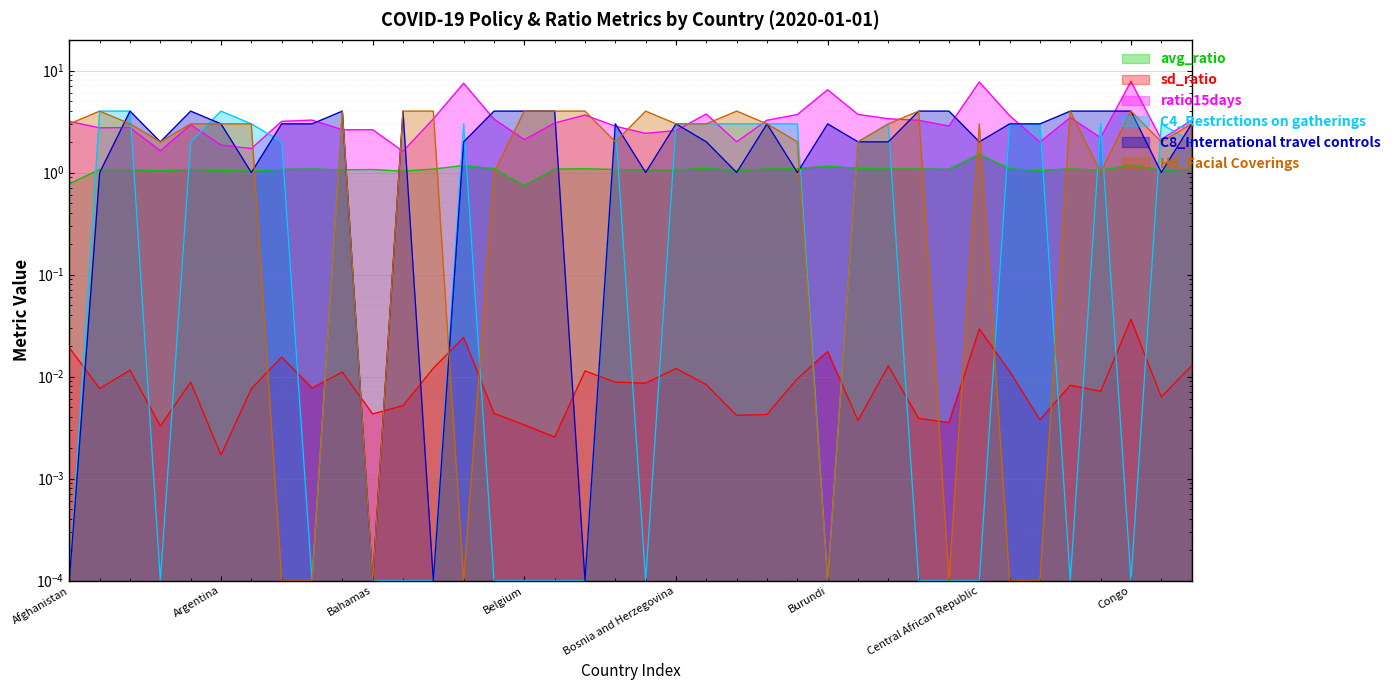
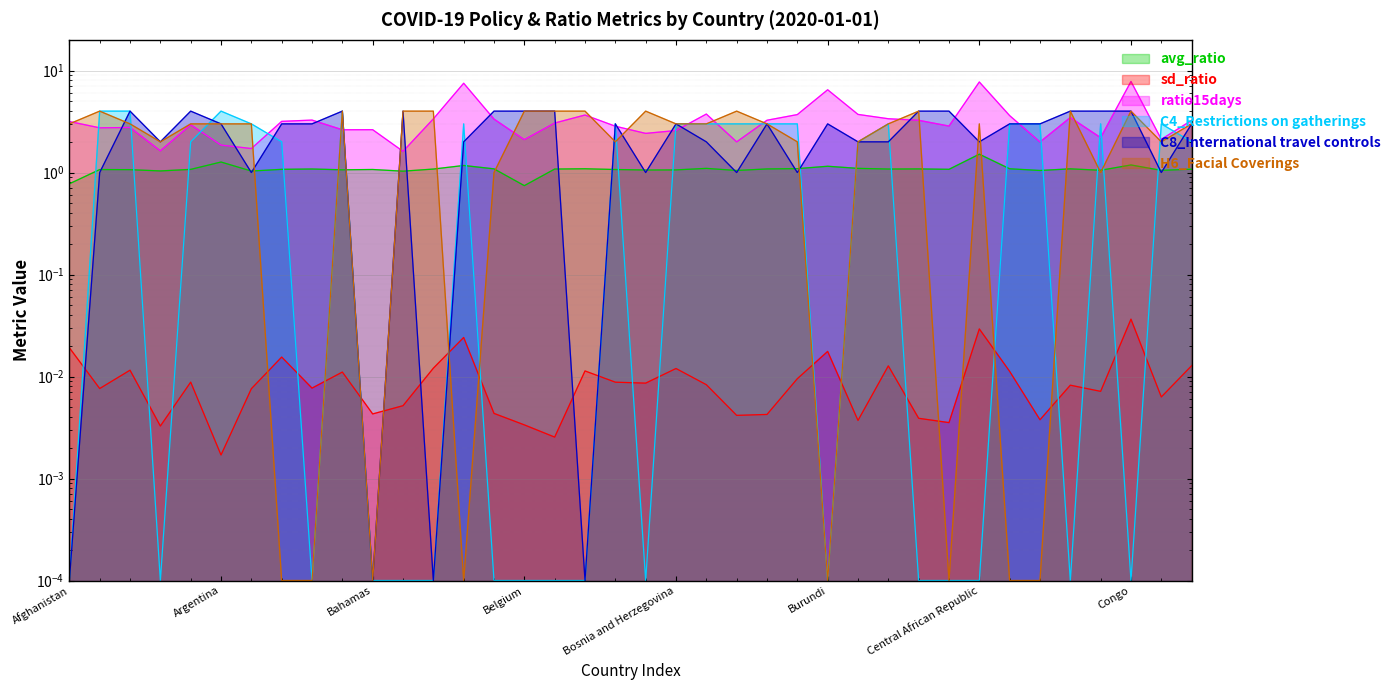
avg_ratio, Argentina: 1.0 -> 1.3
